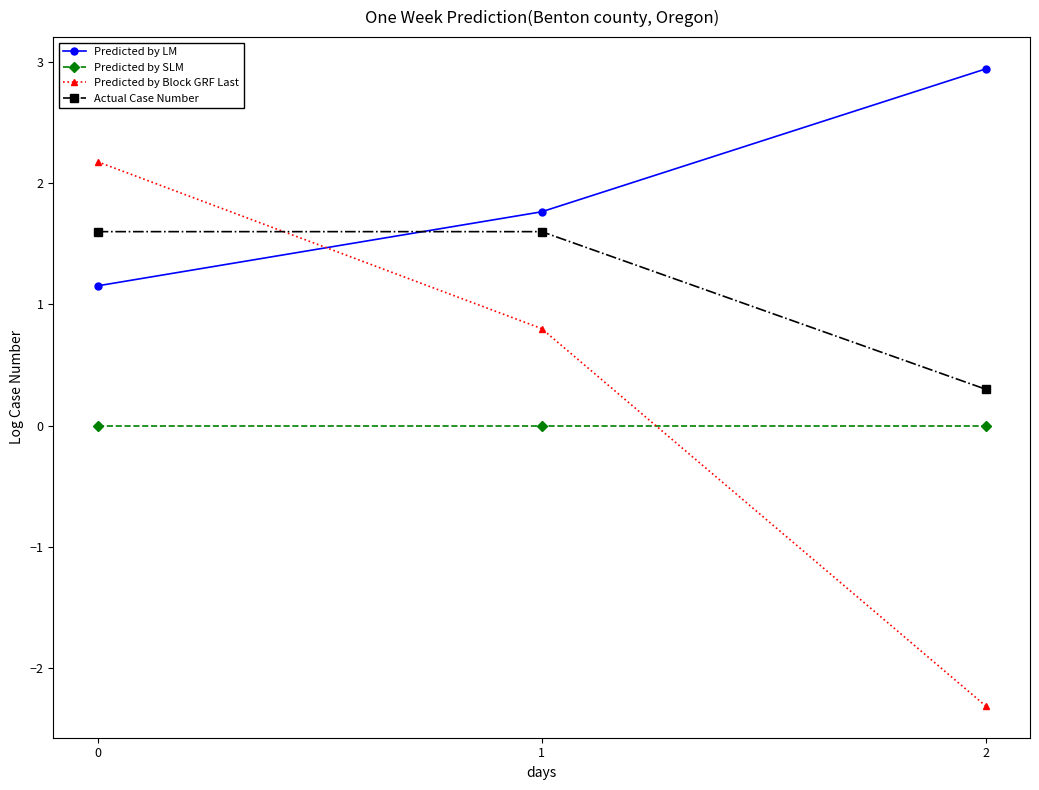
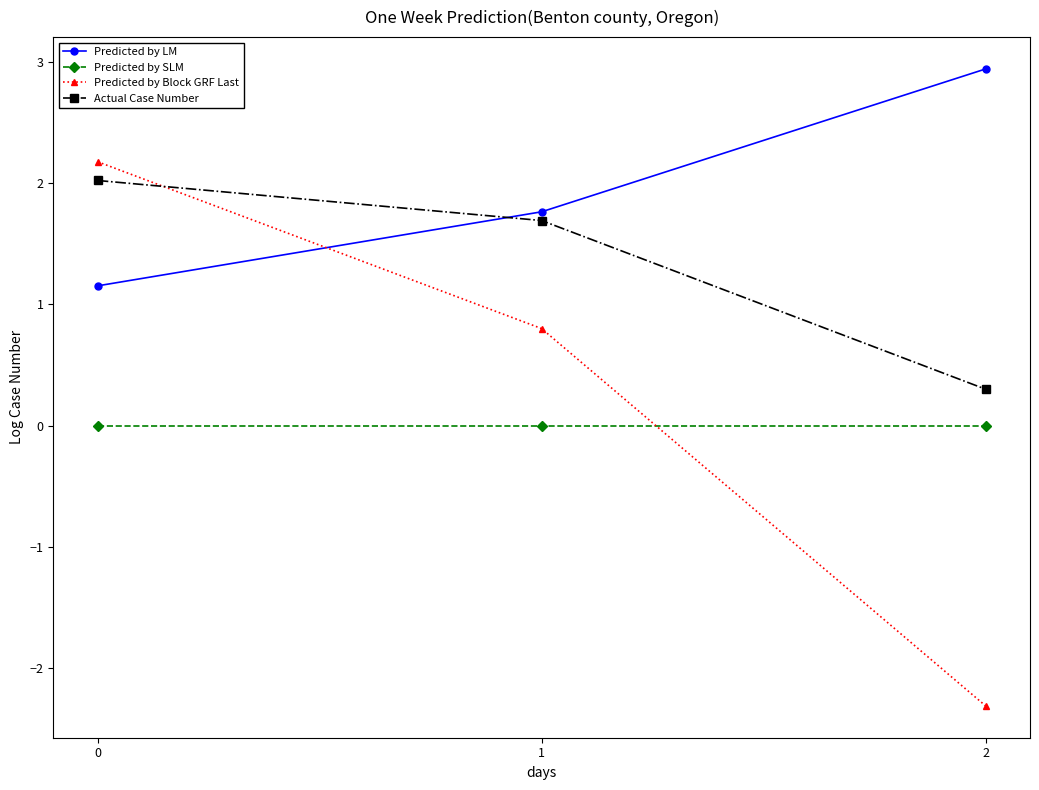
Actual Case Number, 0: 1.60 -> 2.02
Actual Case Number, 1: 1.60 -> 1.69
